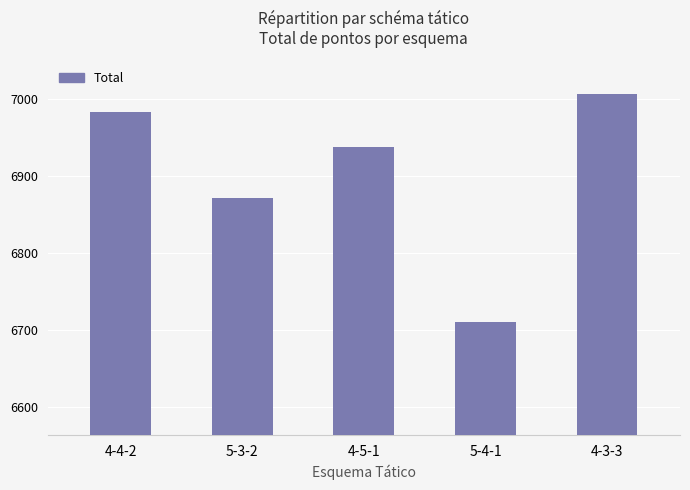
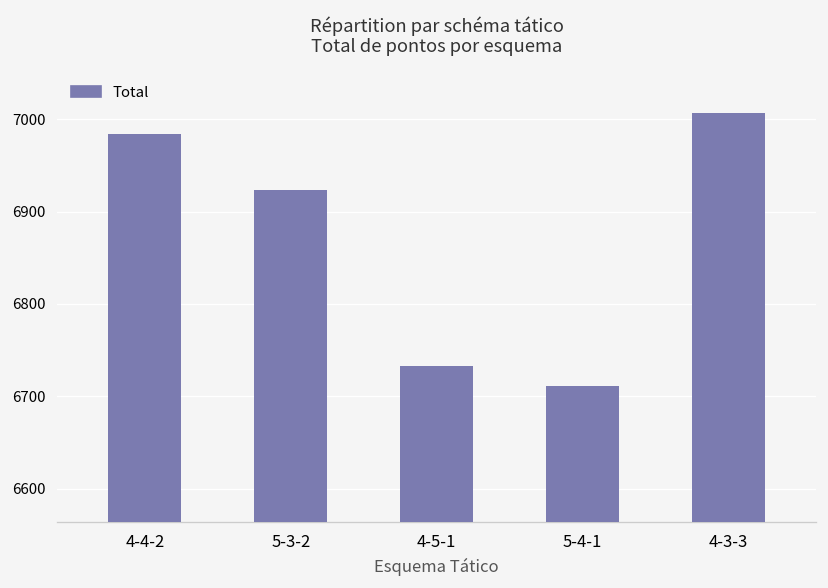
5-3-2: 6870 -> 6920
4-5-1: 6940 -> 6730
